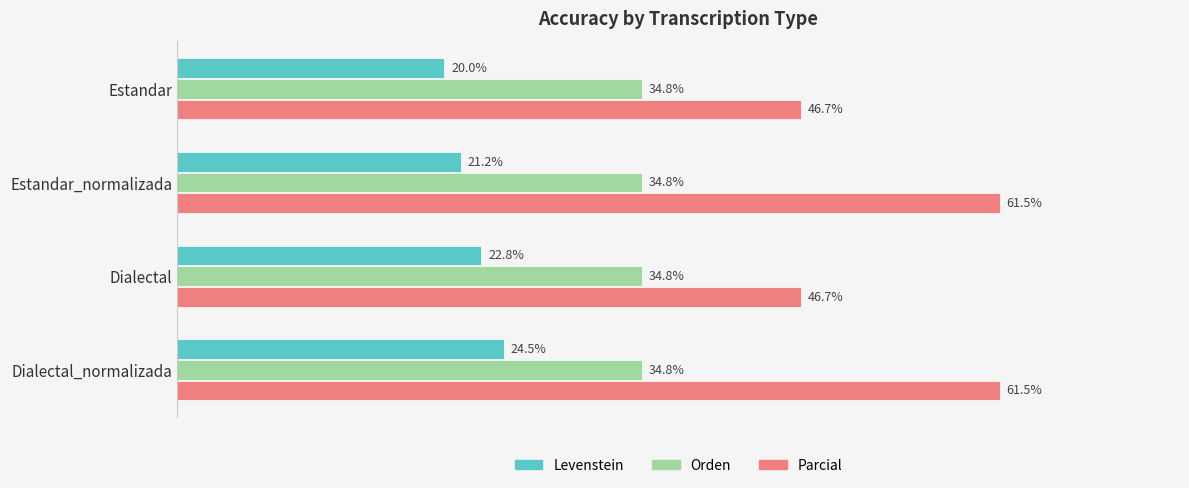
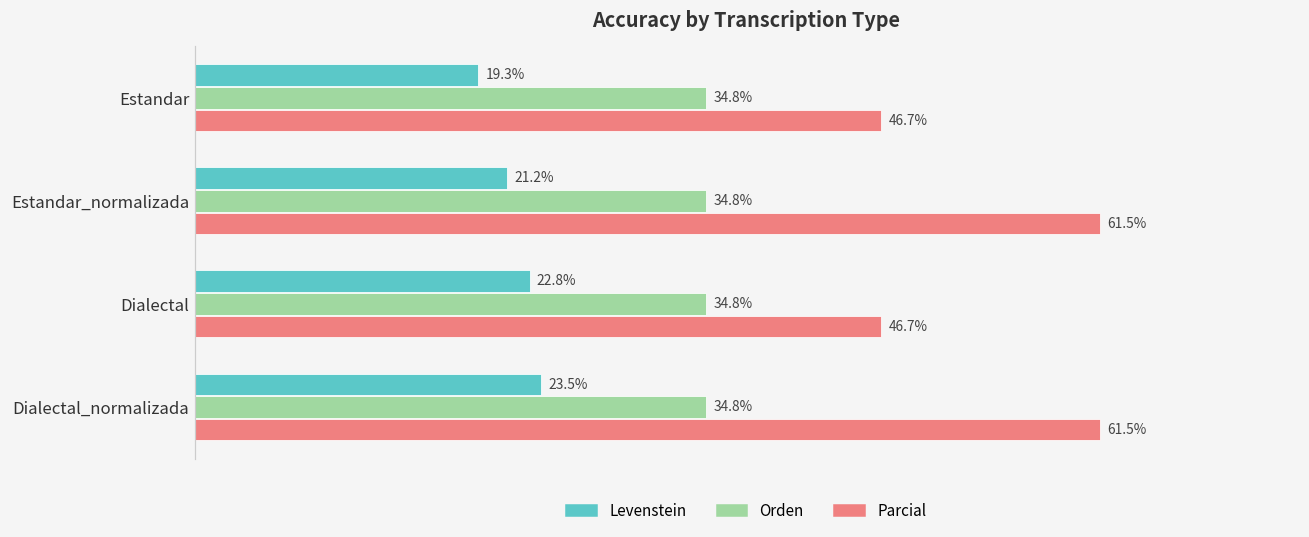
Levenstein, Estandar: 20.0% -> 19.3%
Levenstein, Dialectal_normalizada: 24.5% -> 23.5%
